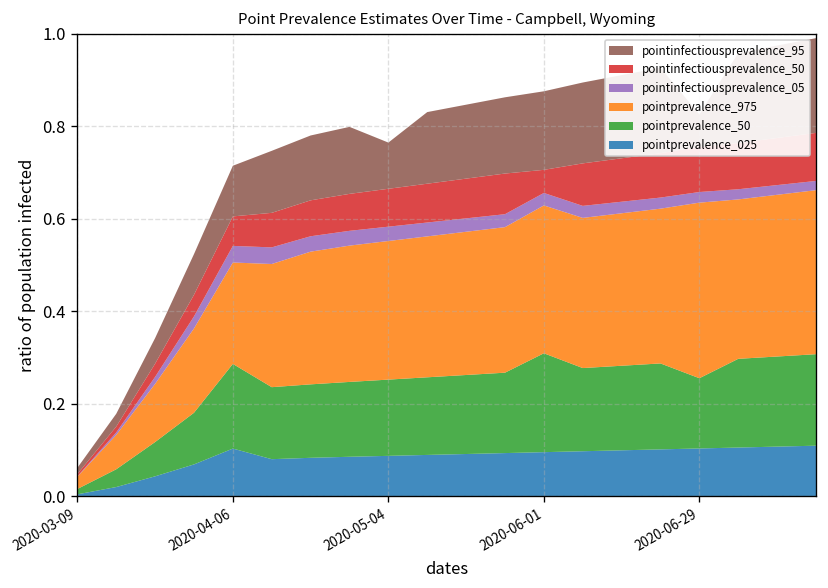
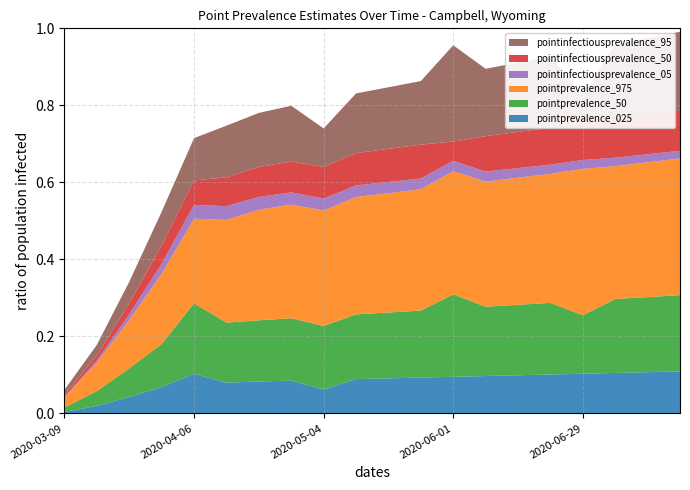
pointprevalence_025, 2020-05-04: 0.09 -> 0.06
pointinfectiousprevalence_95, 2020-06-01: 0.17 -> 0.25
